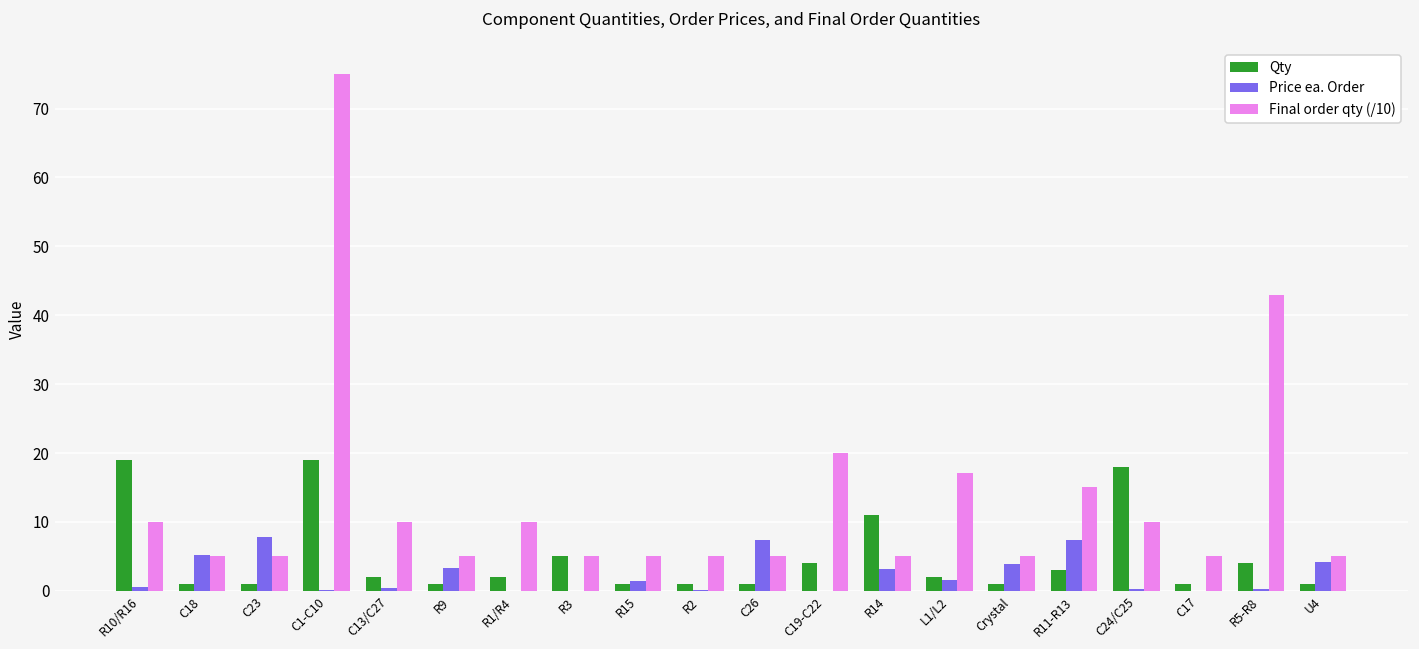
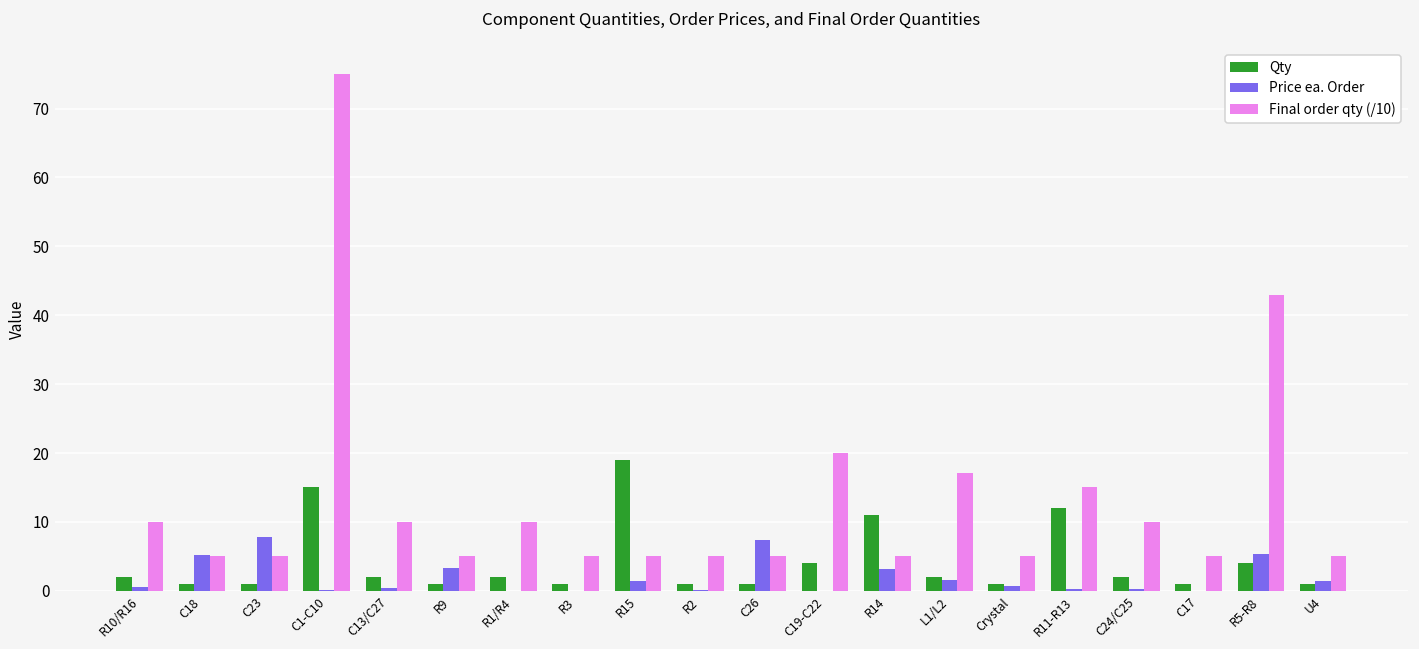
Qty, R10/R16: 19 -> 2
Qty, C1-C10: 19 -> 15
Qty, R3: 5 -> 1
Qty, R15: 1 -> 19
Price ea. Order, Crystal: 4 -> 1
Qty, R11-R13: 3 -> 12
Price ea. Order, R11-R13: 7 -> 0
Qty, C24/C25: 18 -> 2
Price ea. Order, R5-R8: 0 -> 5
Price ea. Order, U4: 4 -> 1
